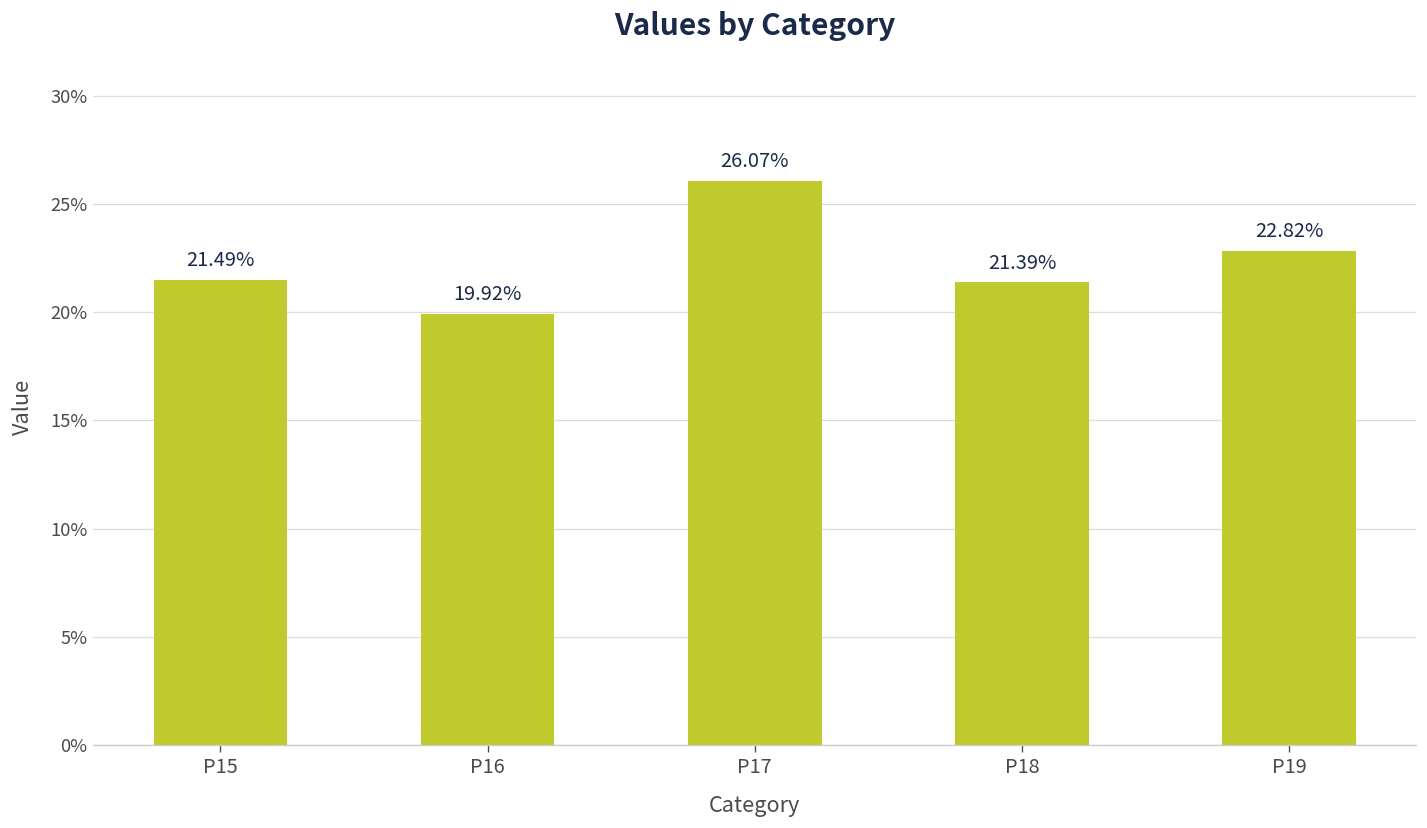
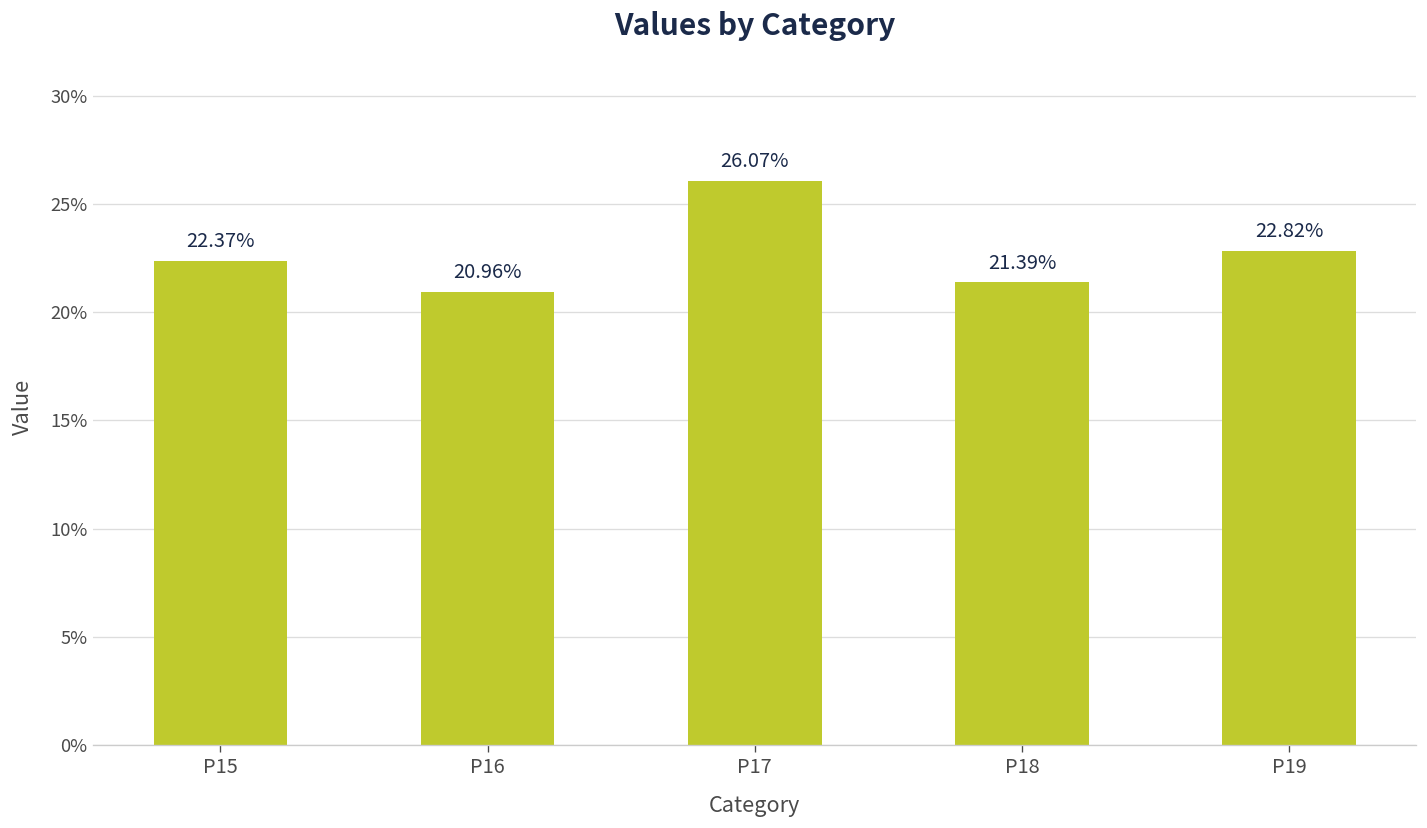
P15: 21.49% -> 22.37%
P16: 19.92% -> 20.96%
